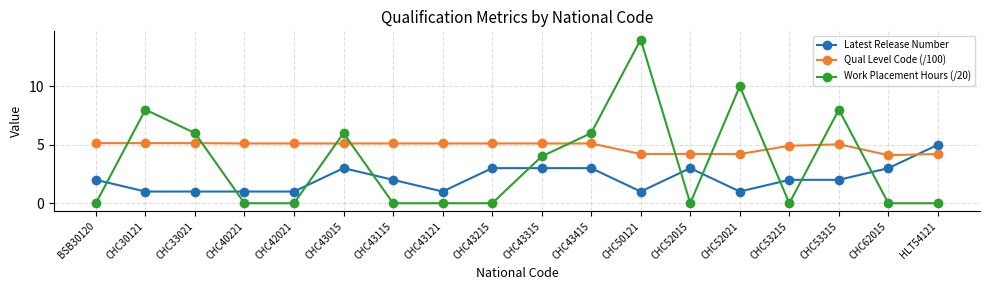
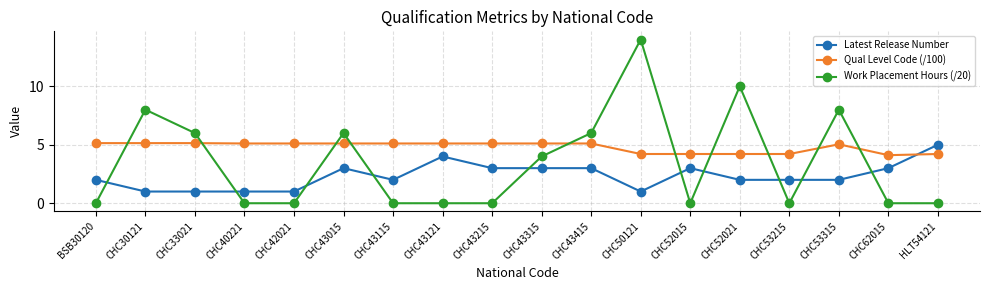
Latest Release Number, CHC43121: 1 -> 4
Latest Release Number, CHC52021: 1 -> 2
Qual Level Code (/100), CHC53215: 4.9 -> 4.2
